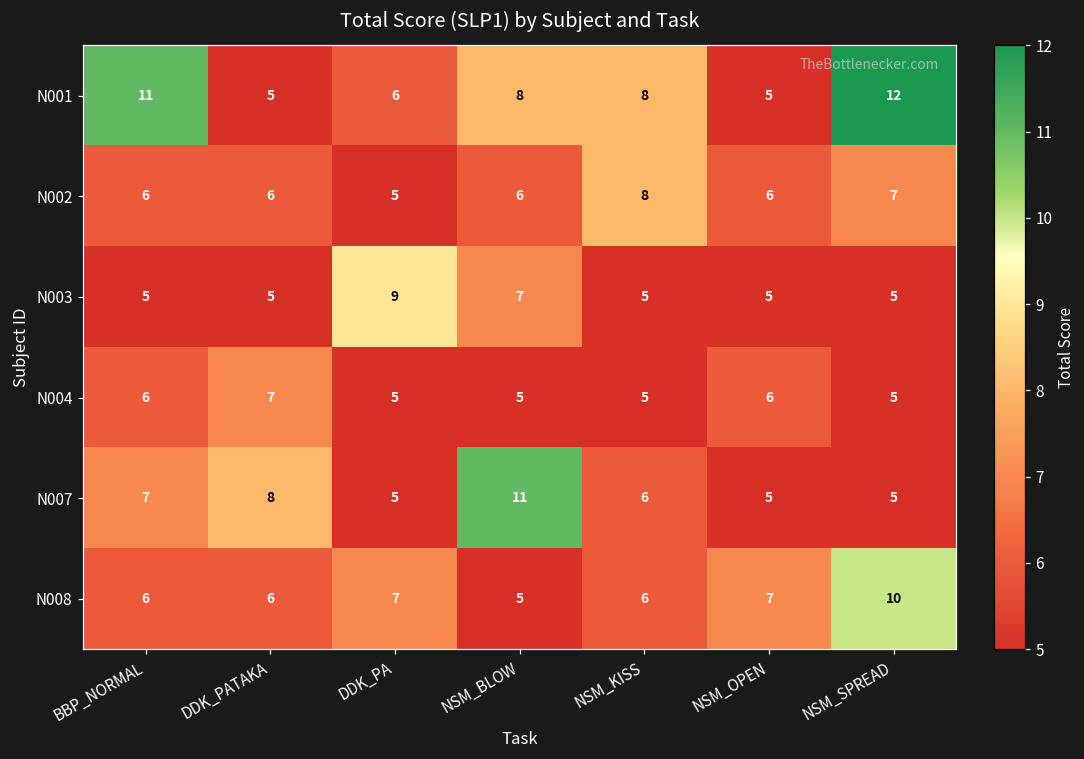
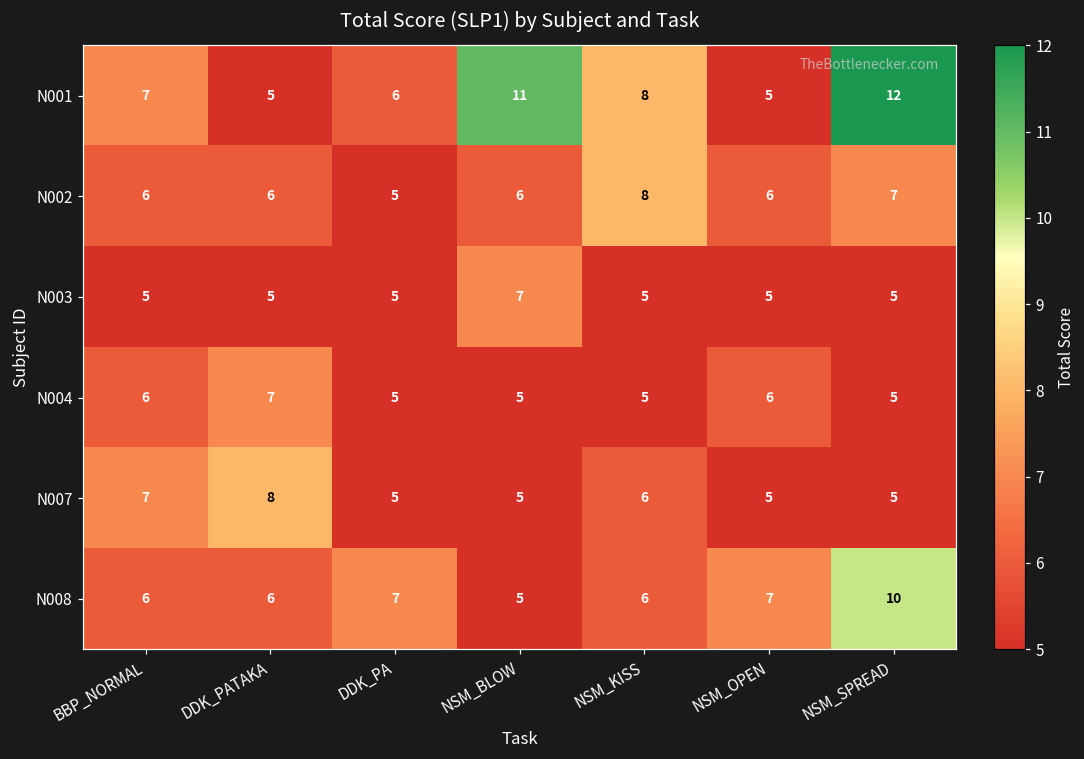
N001, BBP_NORMAL: 11 -> 7
N001, NSM_BLOW: 8 -> 11
N003, DDK_PA: 9 -> 5
N007, NSM_BLOW: 11 -> 5
